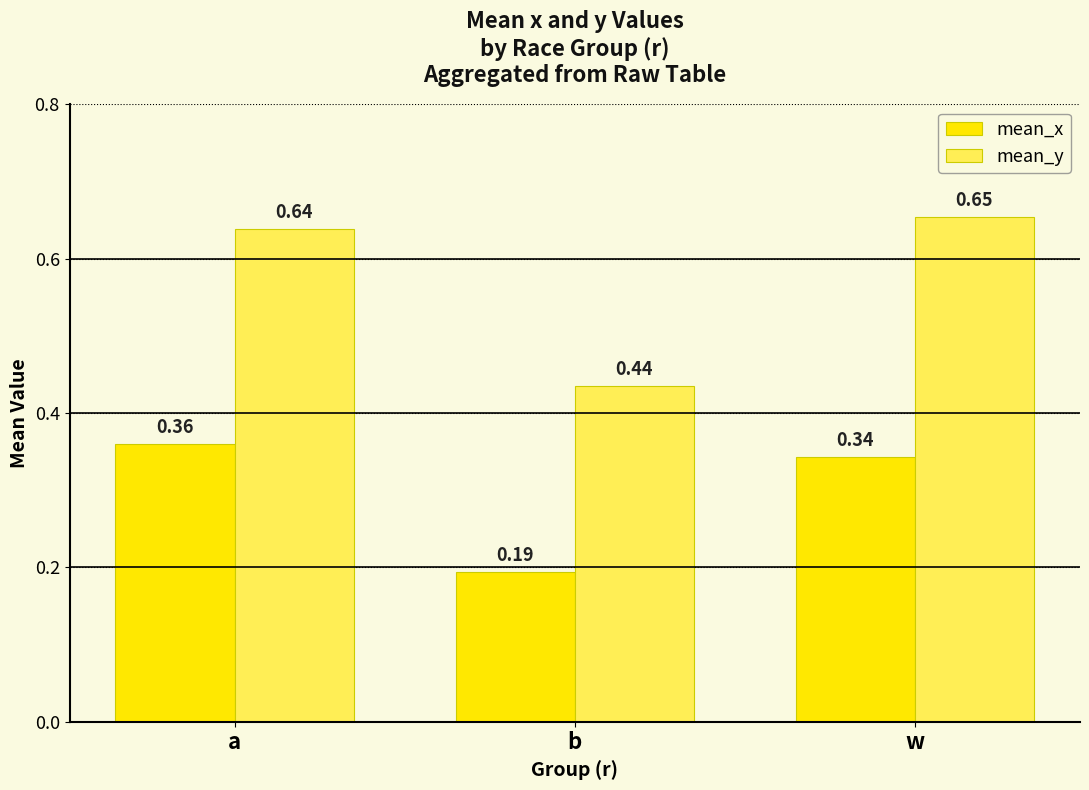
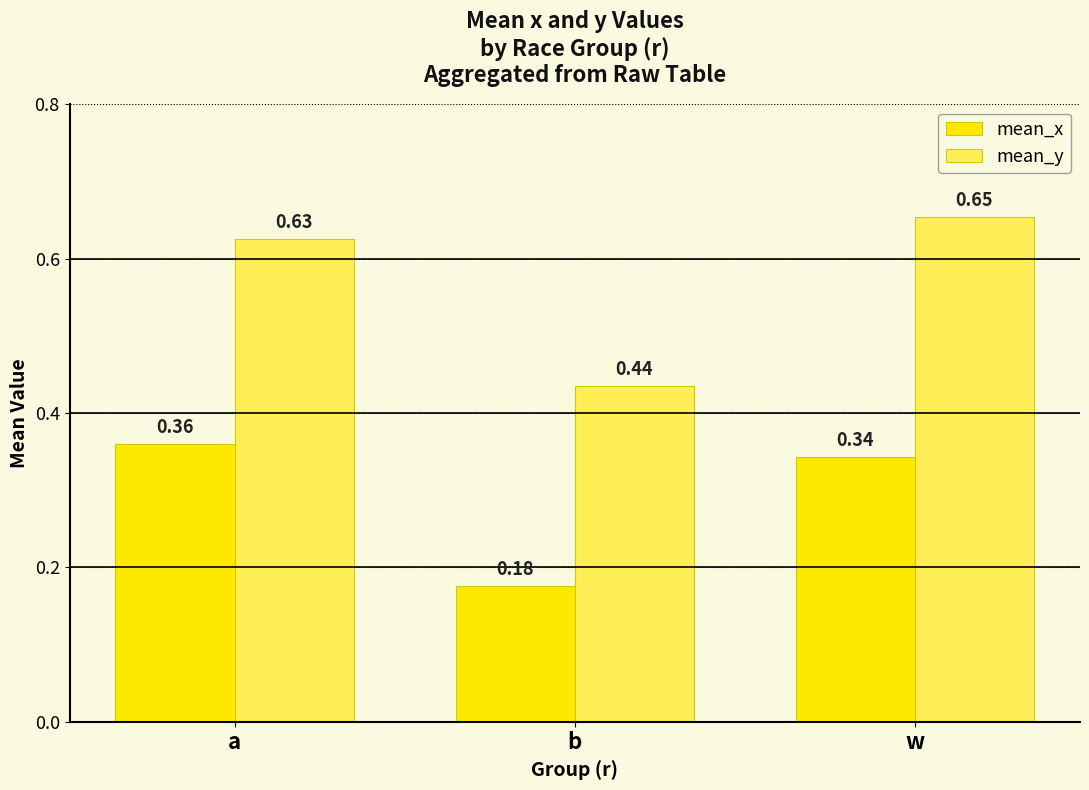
mean_y, a: 0.64 -> 0.63
mean_x, b: 0.19 -> 0.18
